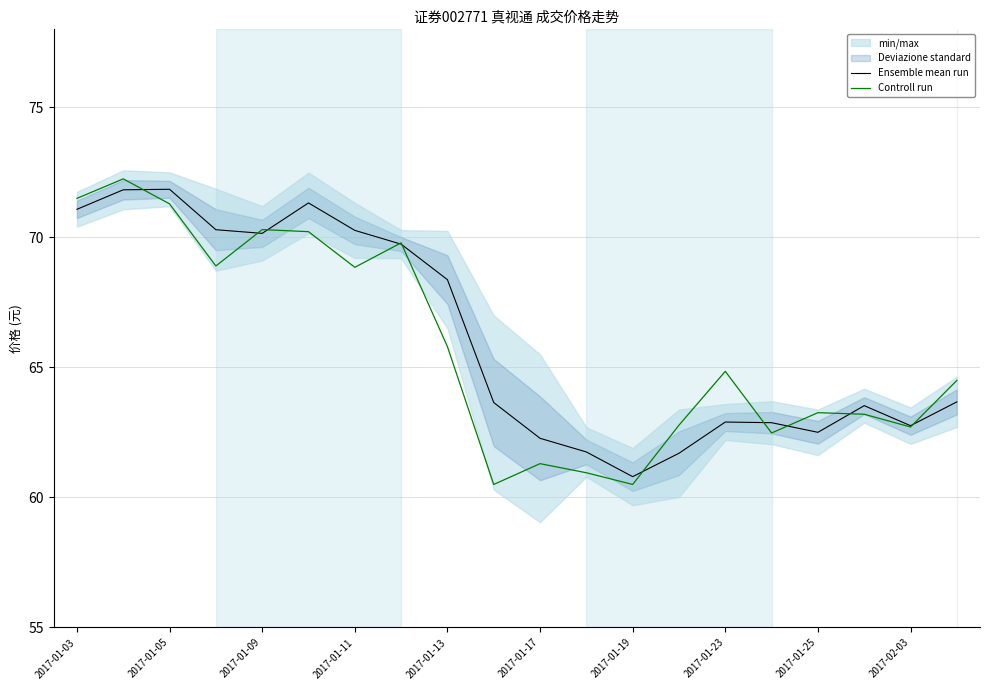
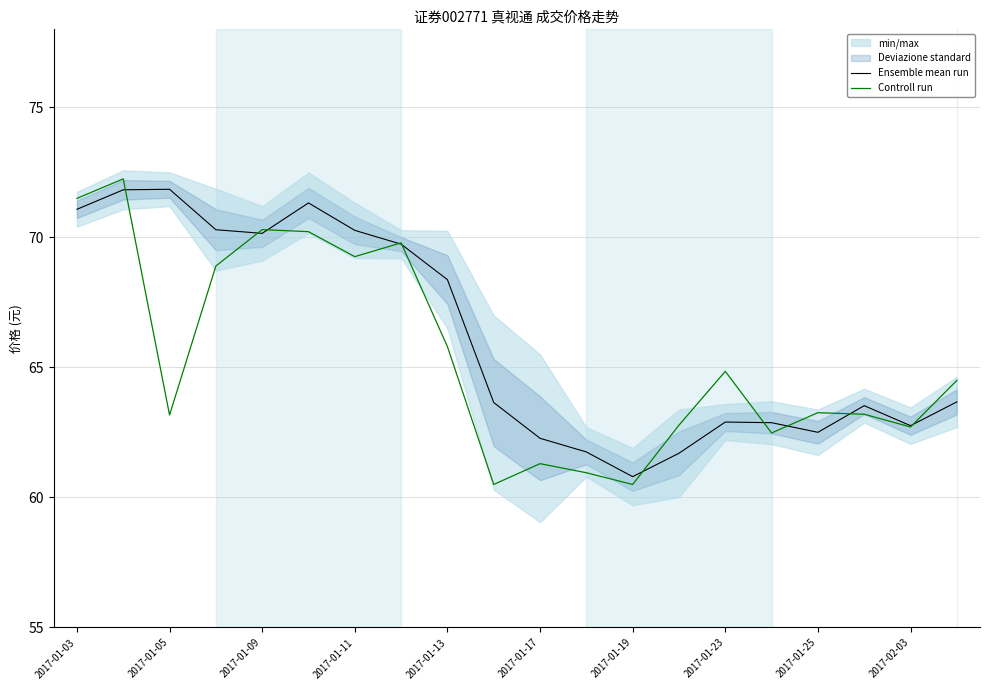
Controll run, 2017-01-05: 71.3 -> 63.2
Controll run, 2017-01-11: 68.9 -> 69.3
